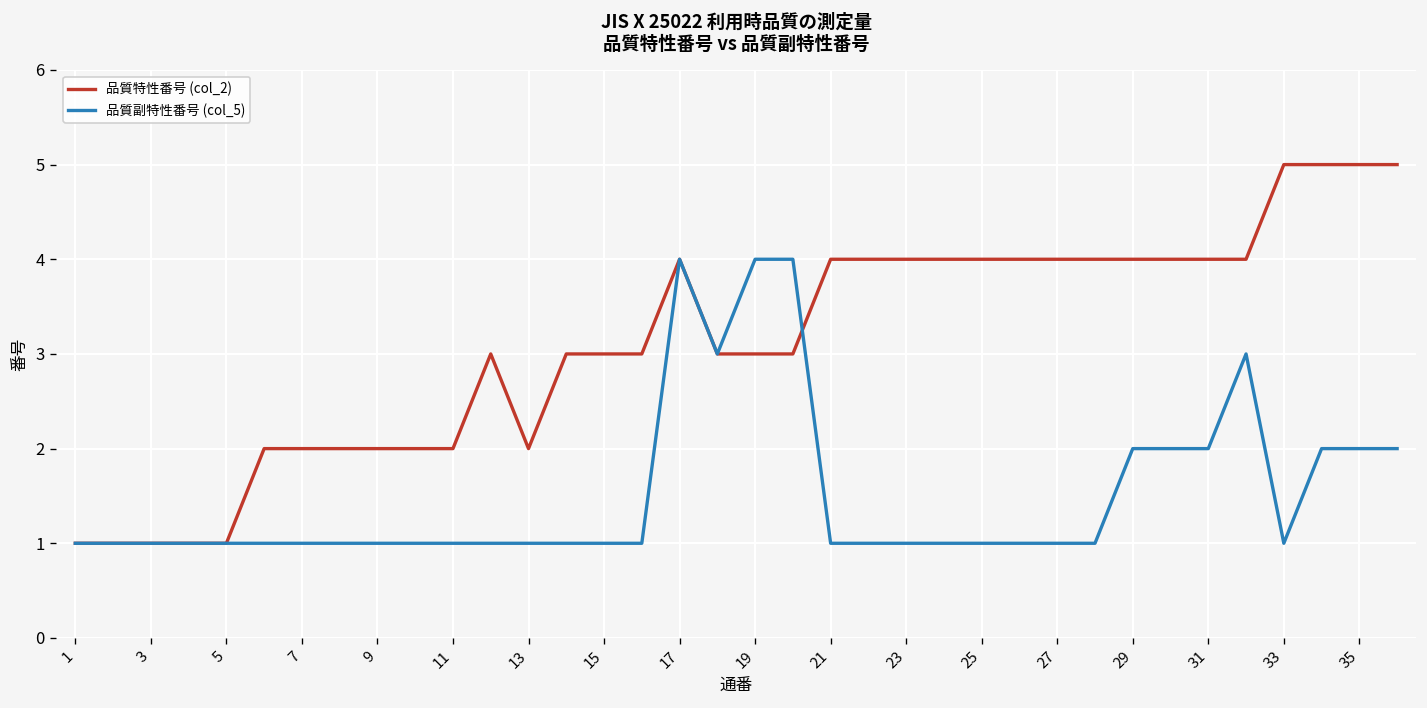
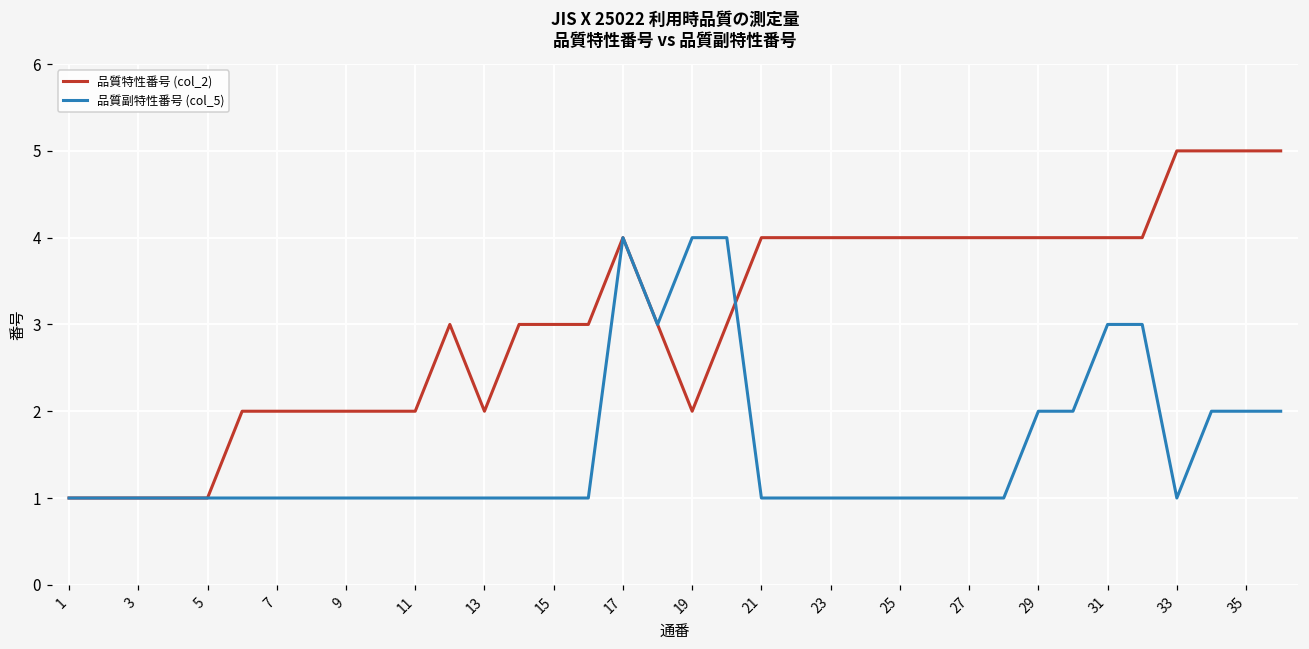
品質特性番号 (col_2), 19: 3 -> 2
品質副特性番号 (col_5), 31: 2 -> 3
